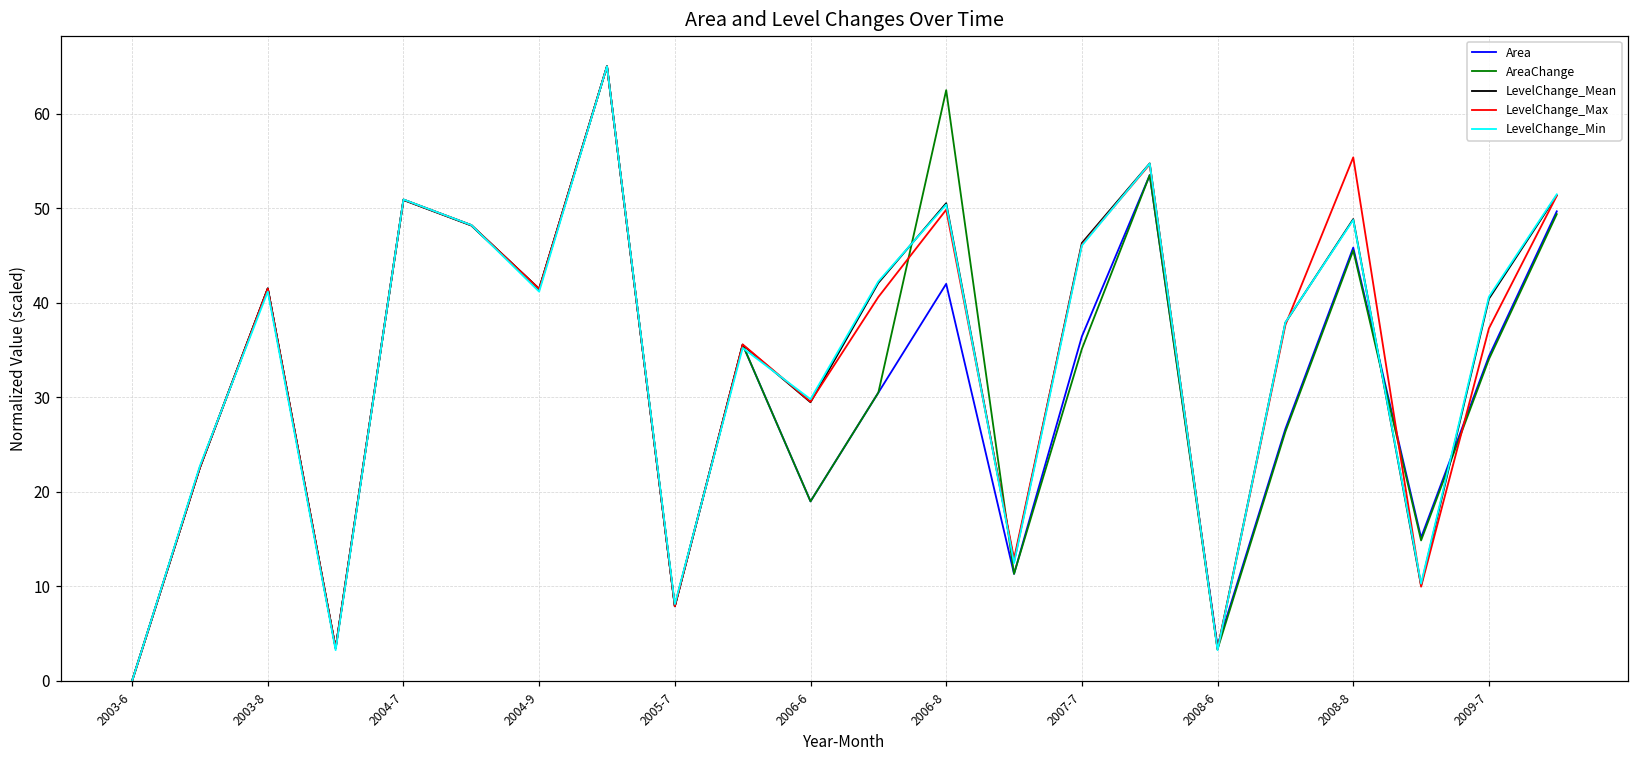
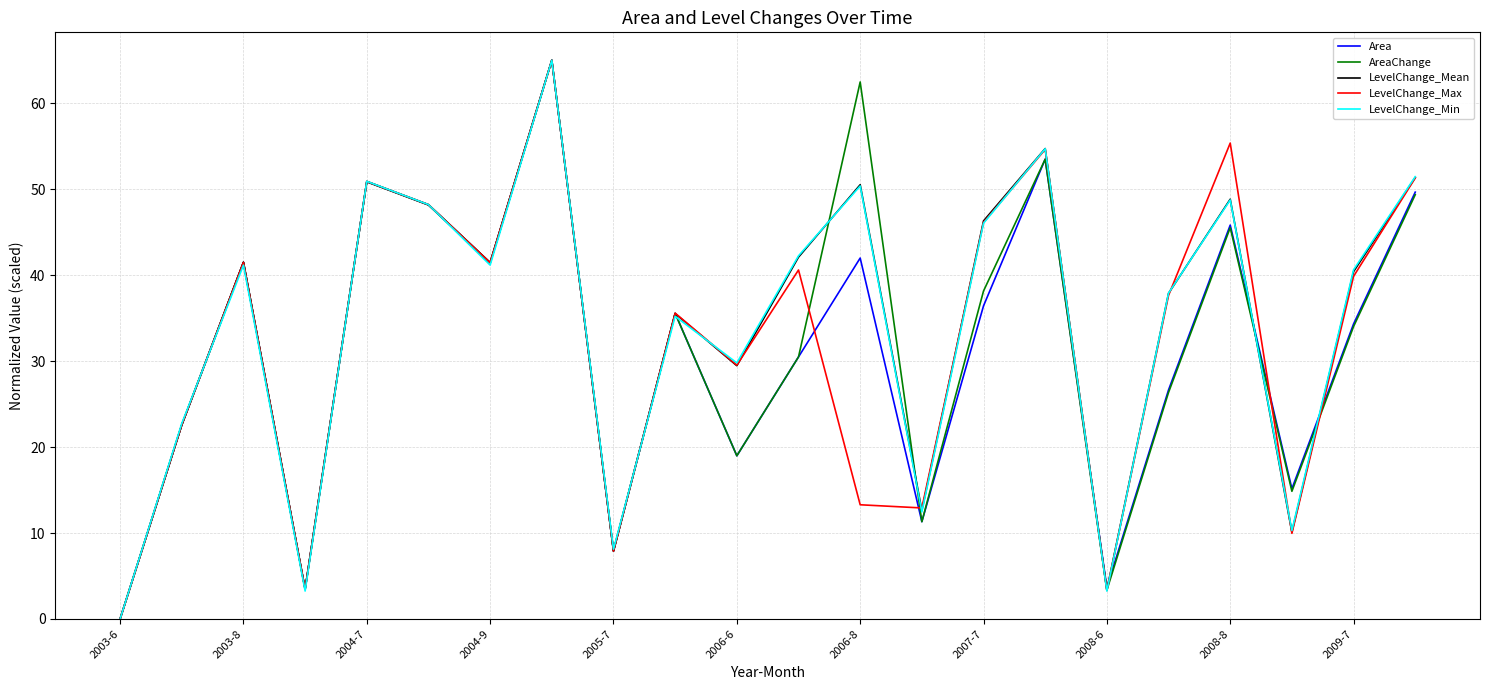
LevelChange_Max, 2006-8: 50 -> 13
AreaChange, 2007-7: 35 -> 38
LevelChange_Max, 2009-7: 37 -> 40
